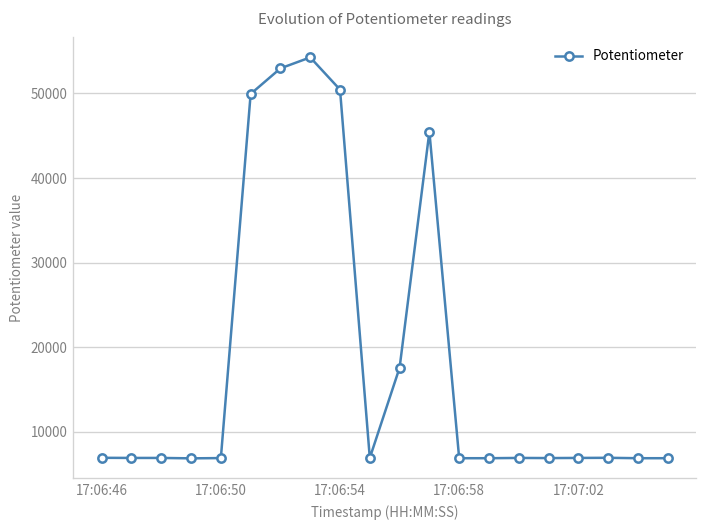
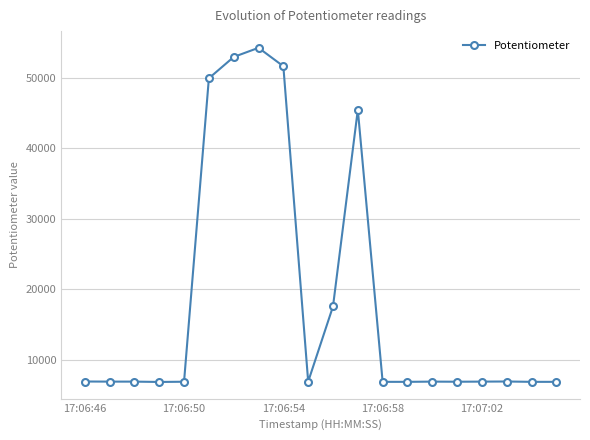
17:06:54: 50000 -> 52000
